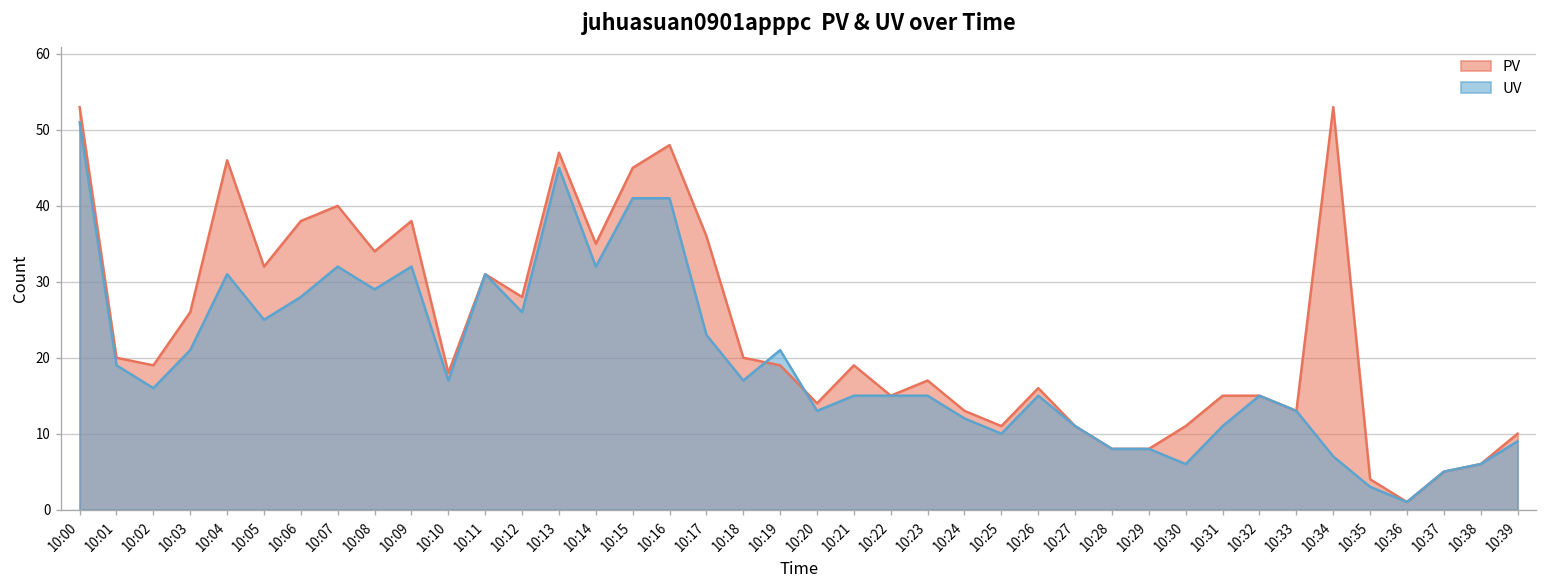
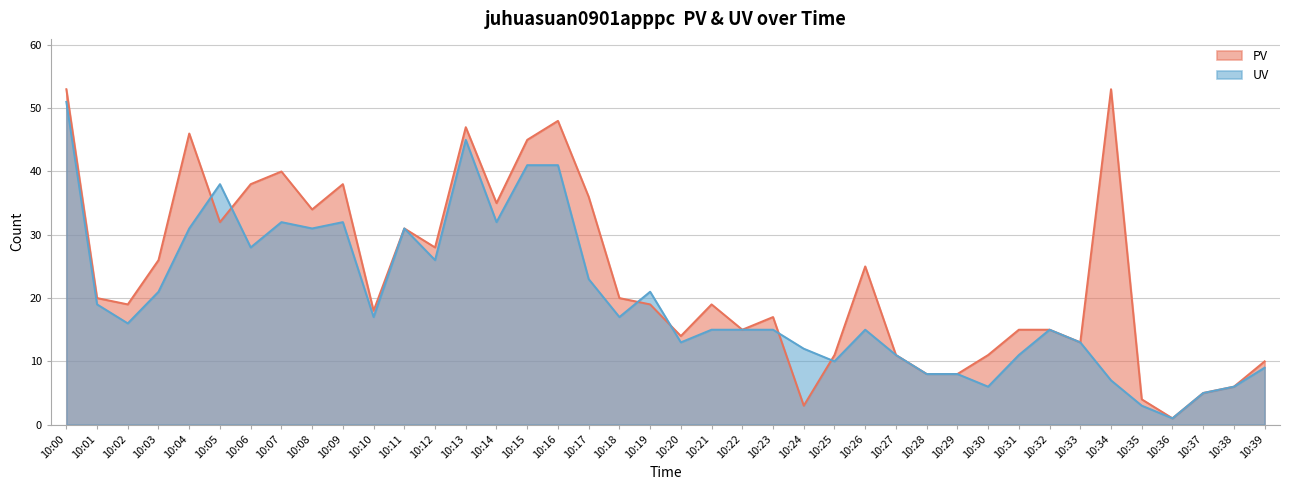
UV, 10:05: 25 -> 38
UV, 10:08: 29 -> 31
PV, 10:24: 13 -> 3
PV, 10:26: 16 -> 25
